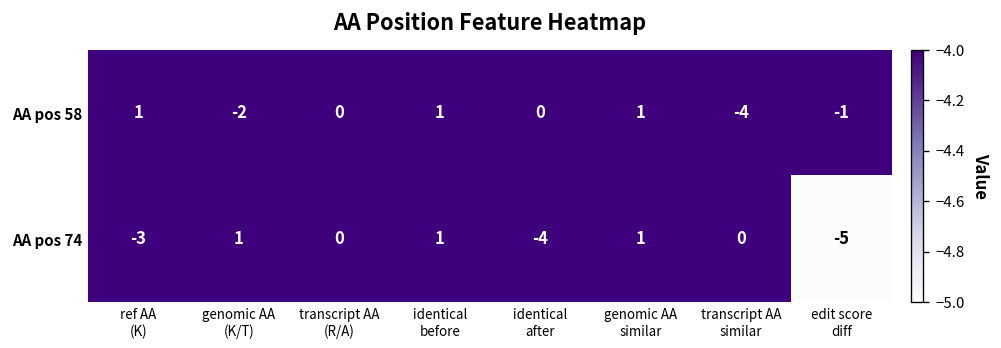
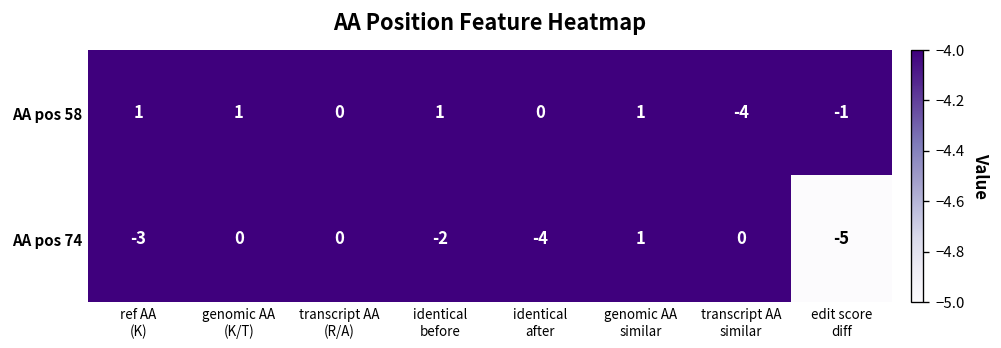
AA pos 58, genomic AA (K/T): -2 -> 1
AA pos 74, genomic AA (K/T): 1 -> 0
AA pos 74, identical before: 1 -> -2
